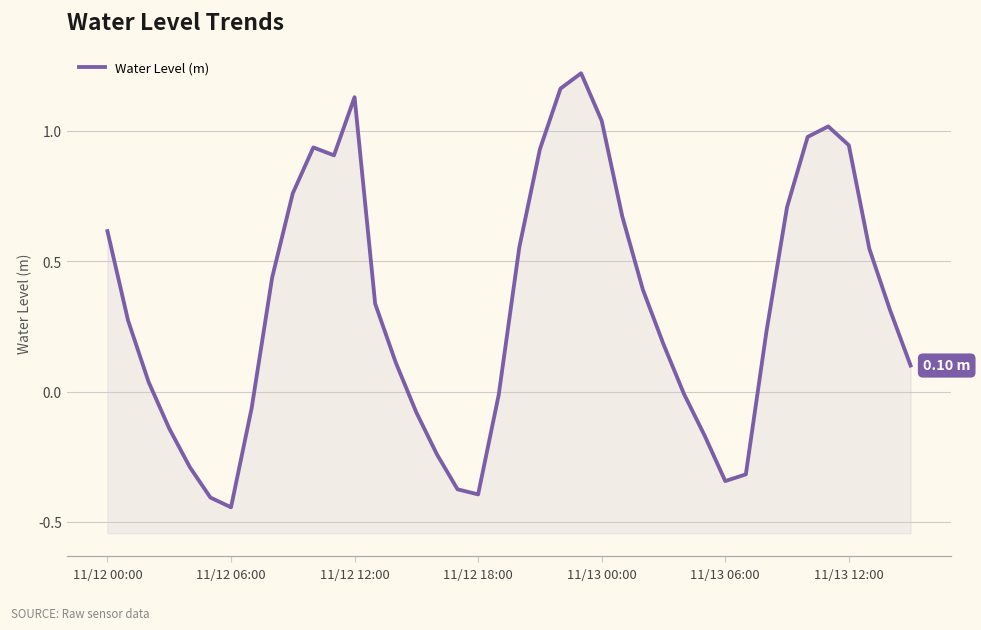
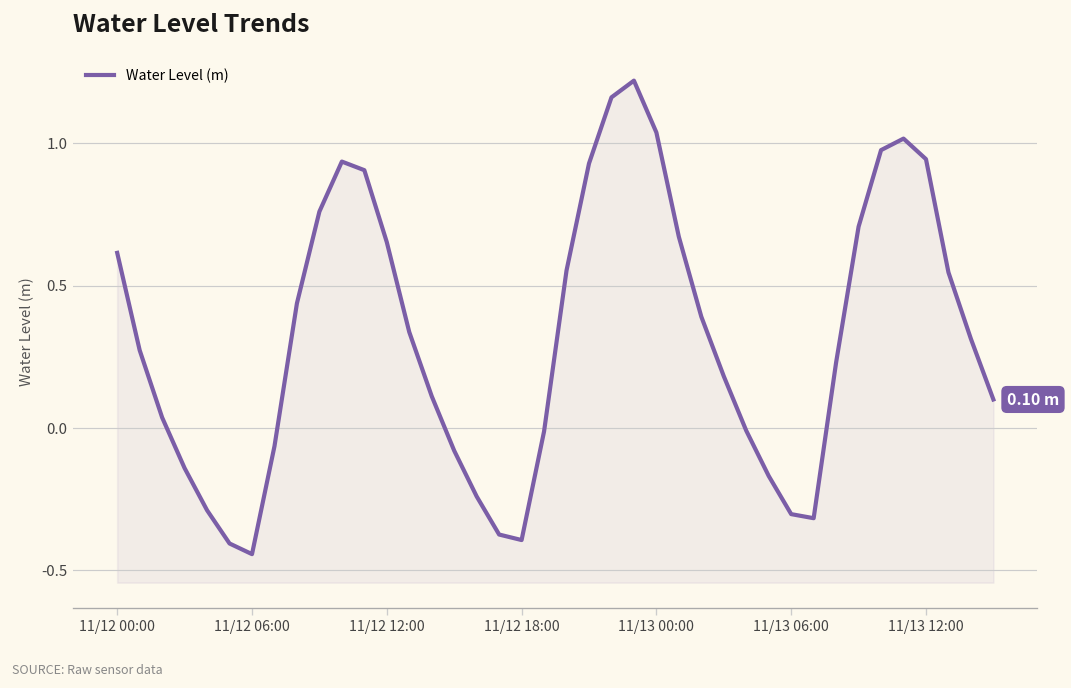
11/12 12:00: 1.13 -> 0.65
11/13 06:00: -0.34 -> -0.30
